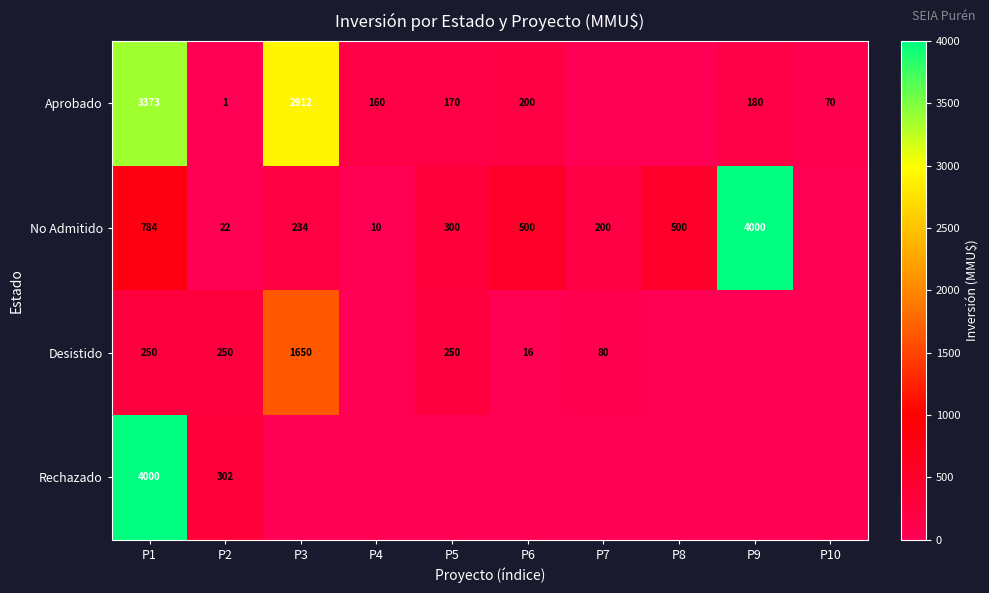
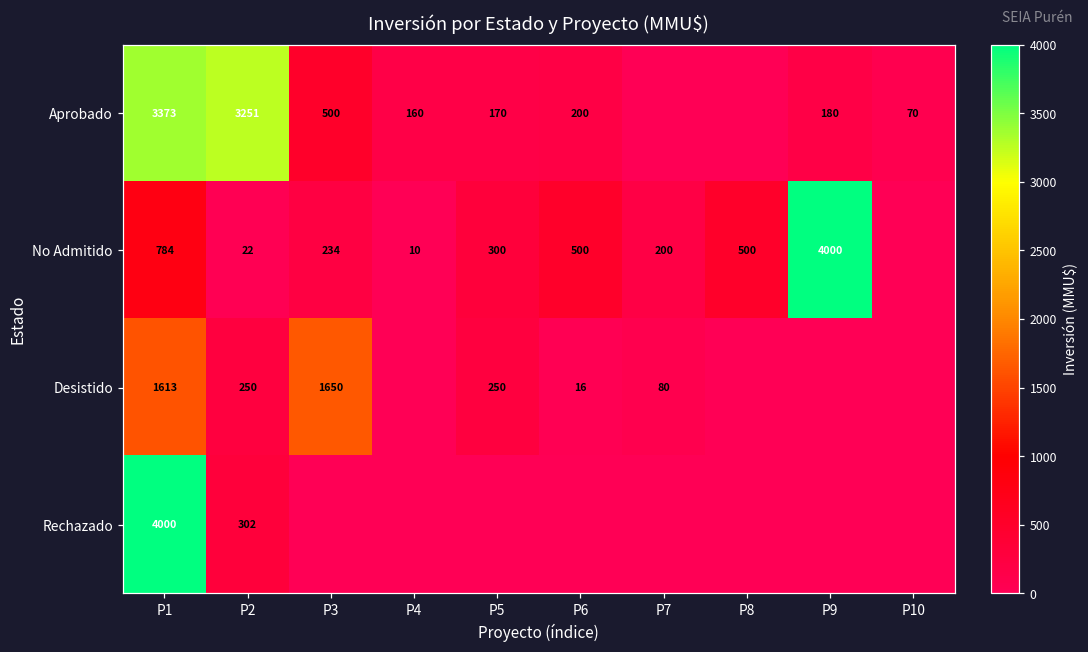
Aprobado, P2: 1 -> 3251
Aprobado, P3: 2912 -> 500
Desistido, P1: 250 -> 1613
